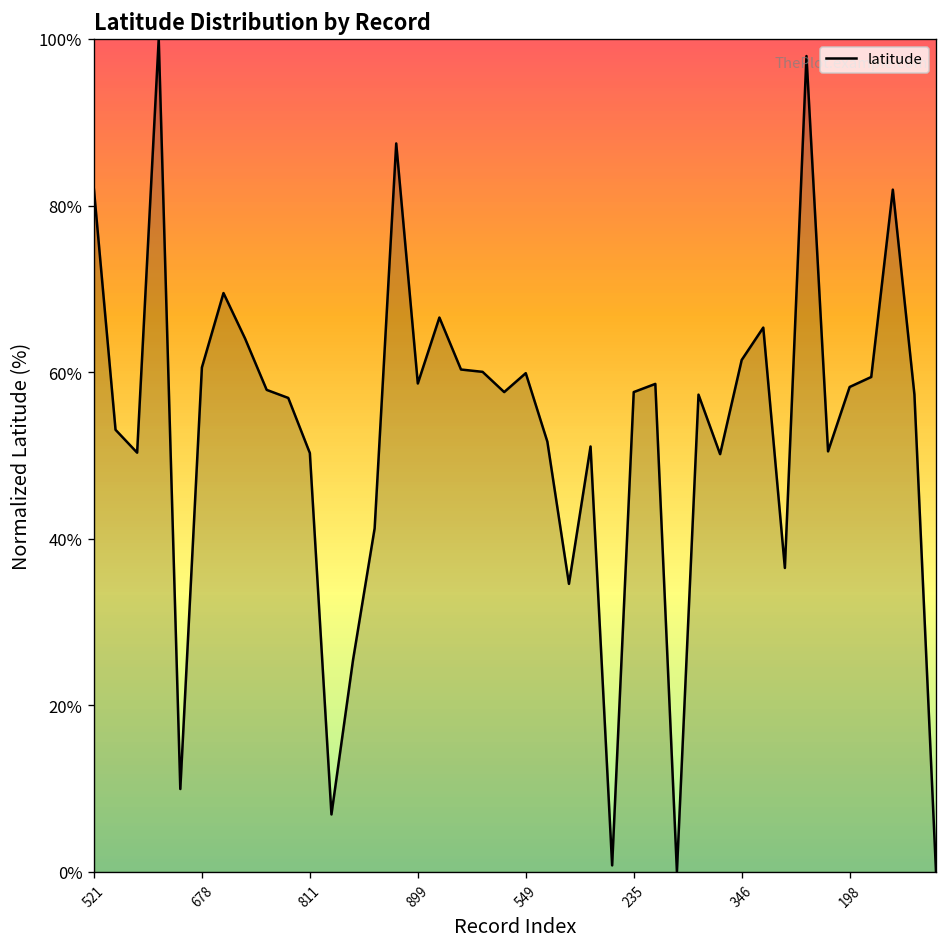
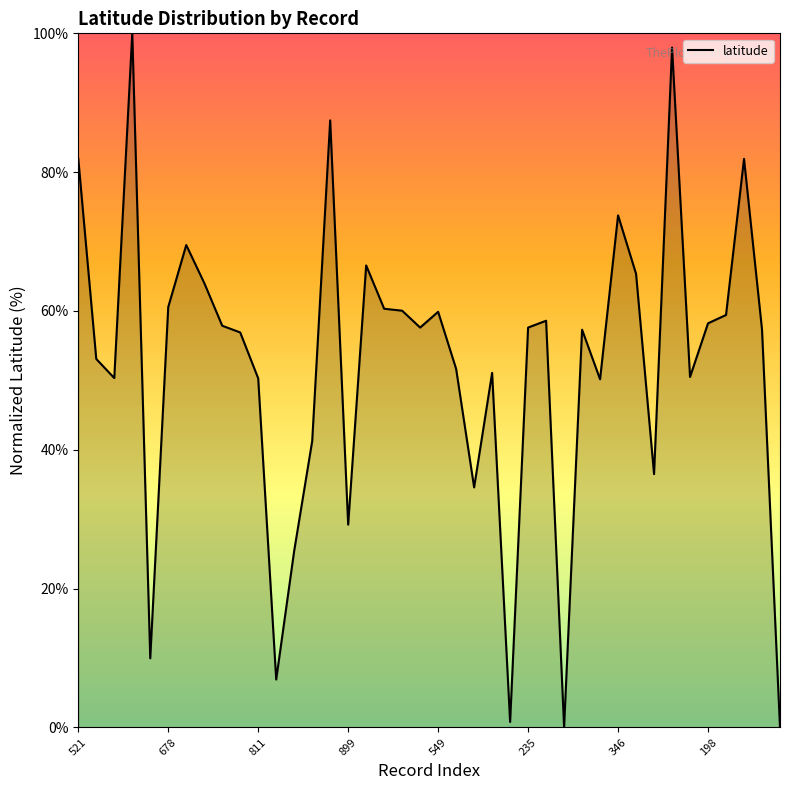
899: 59% -> 29%
346: 61% -> 74%
